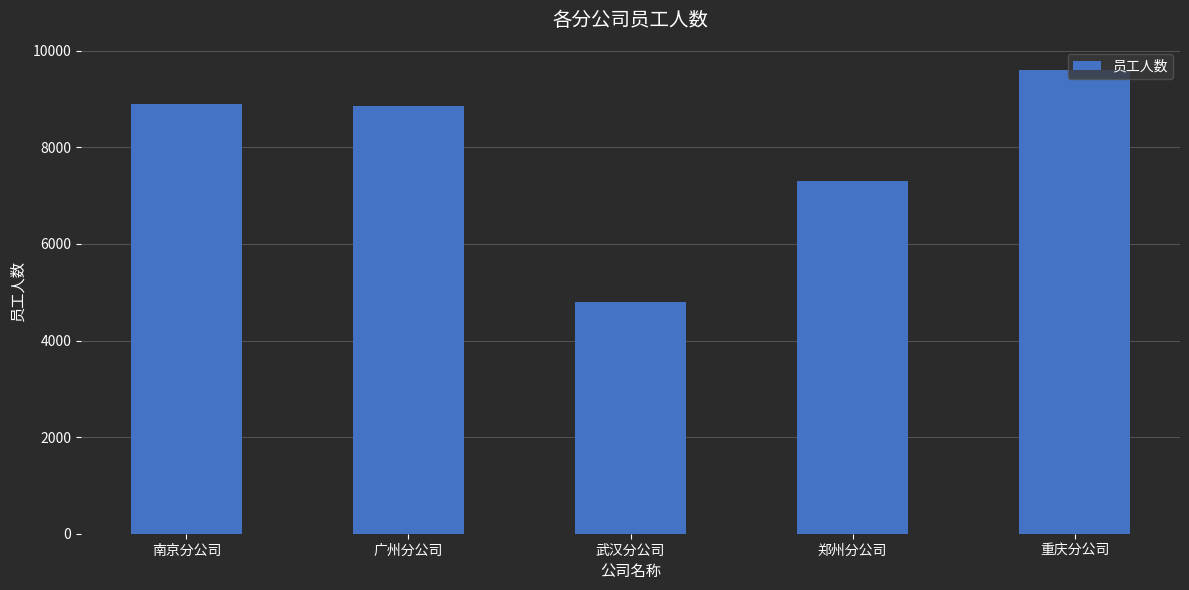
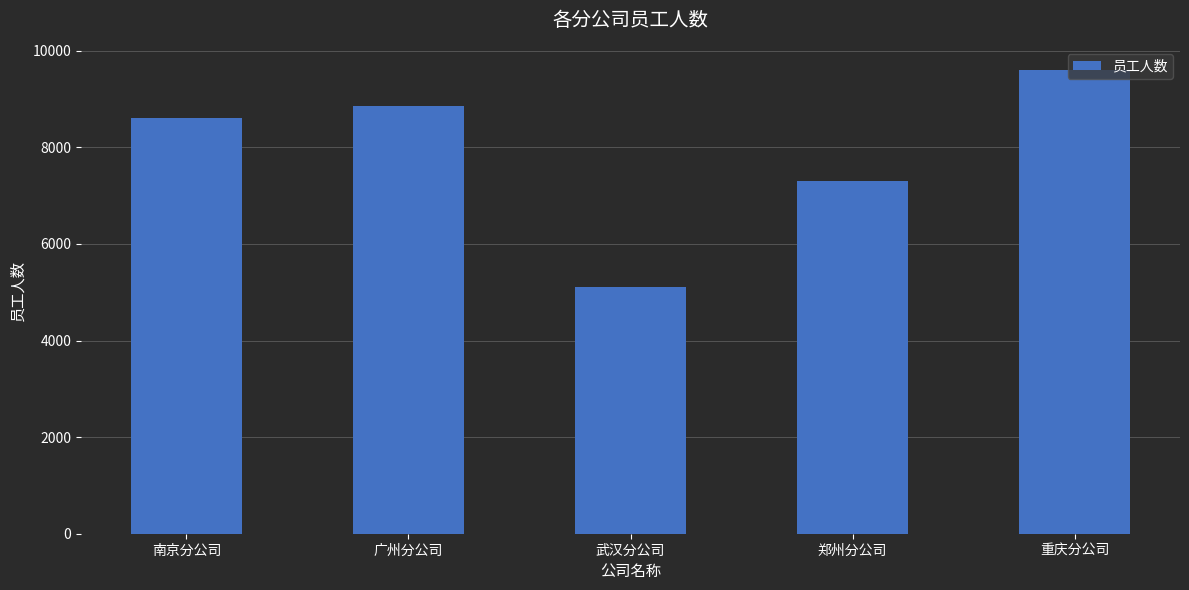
南京分公司: 8900 -> 8600
武汉分公司: 4800 -> 5100
